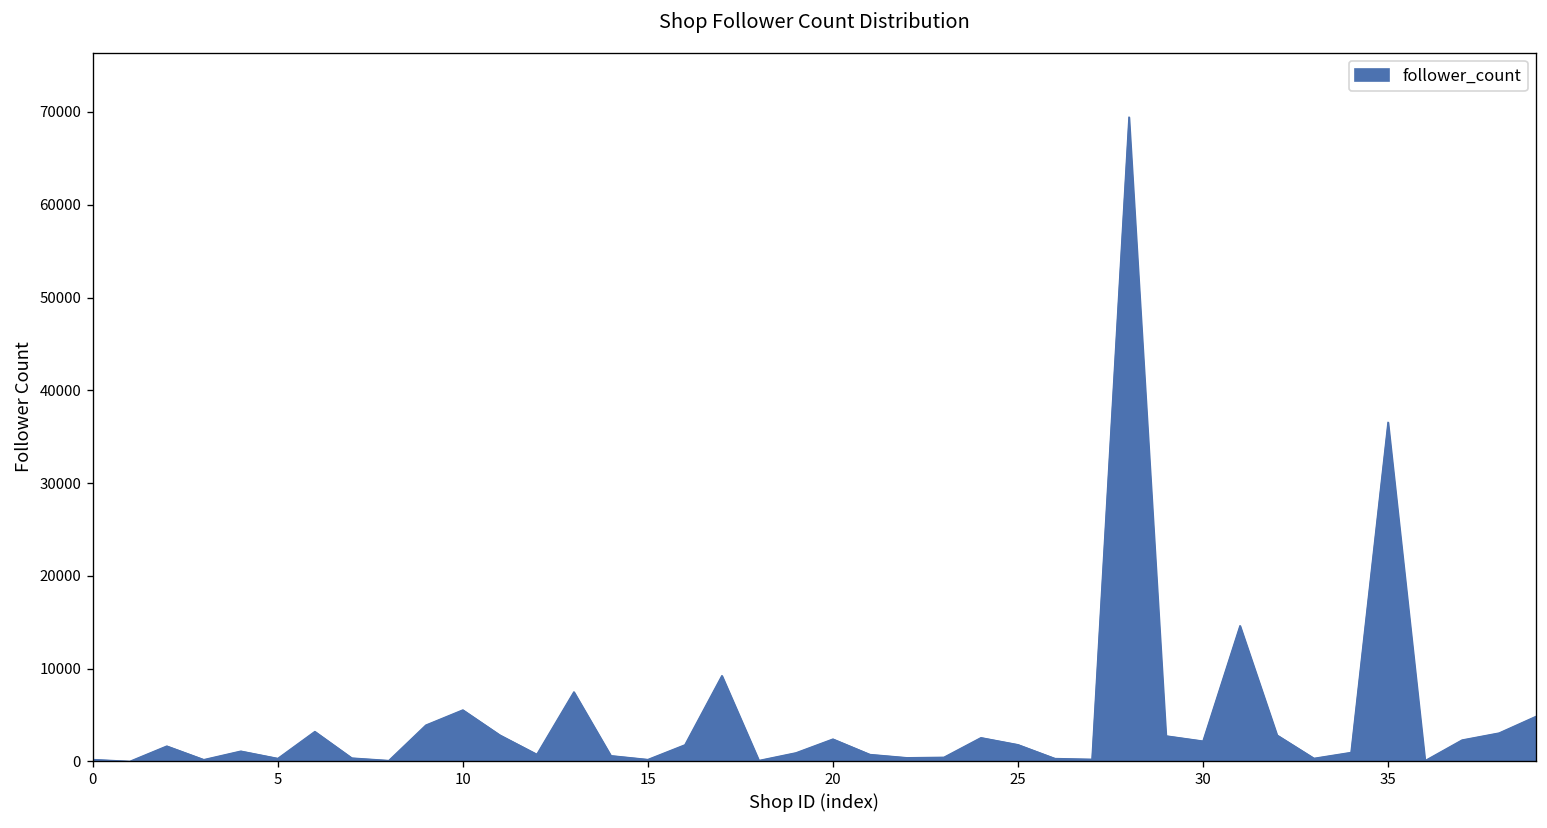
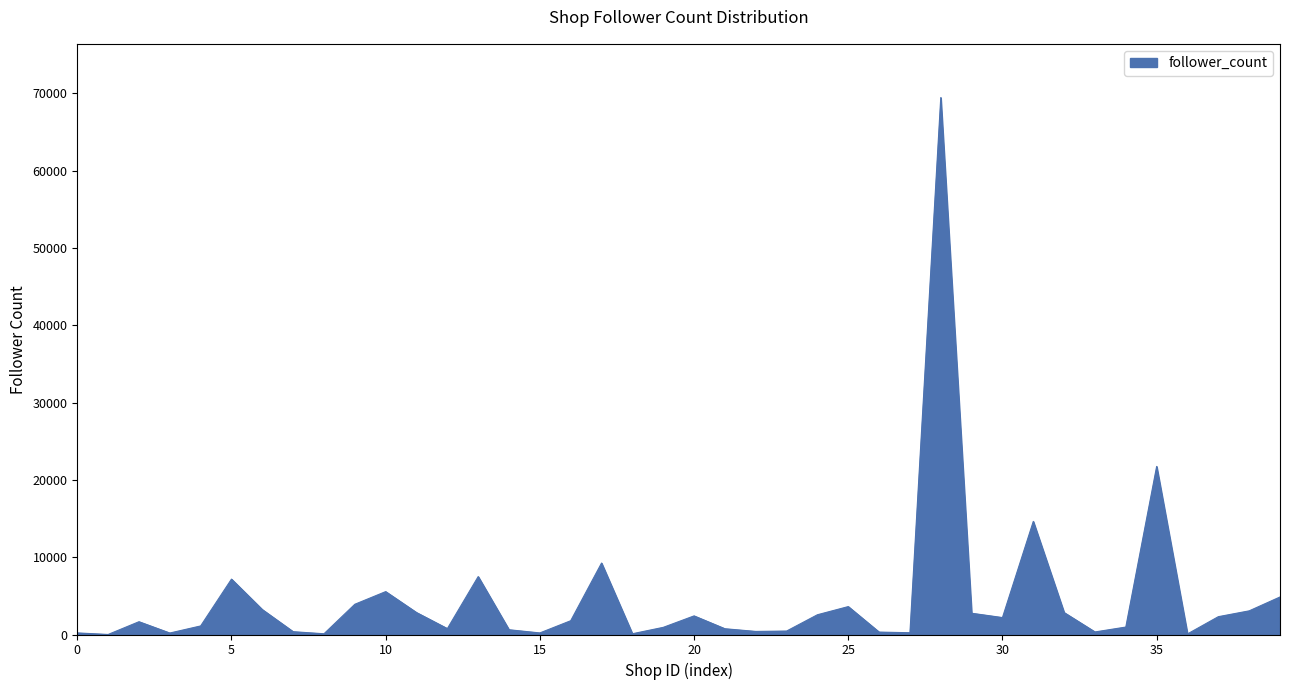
5: 0 -> 7000
25: 2000 -> 4000
35: 37000 -> 22000
